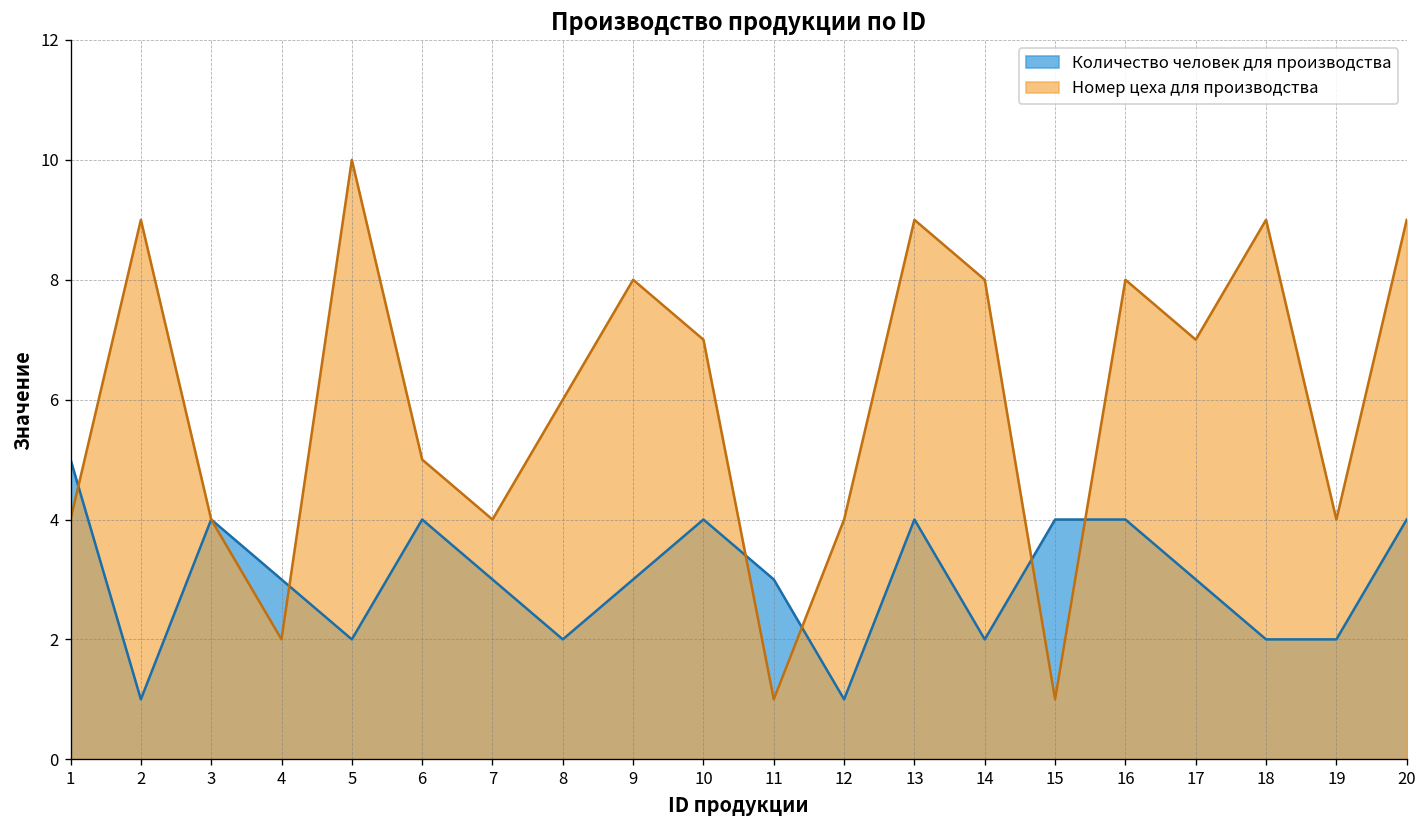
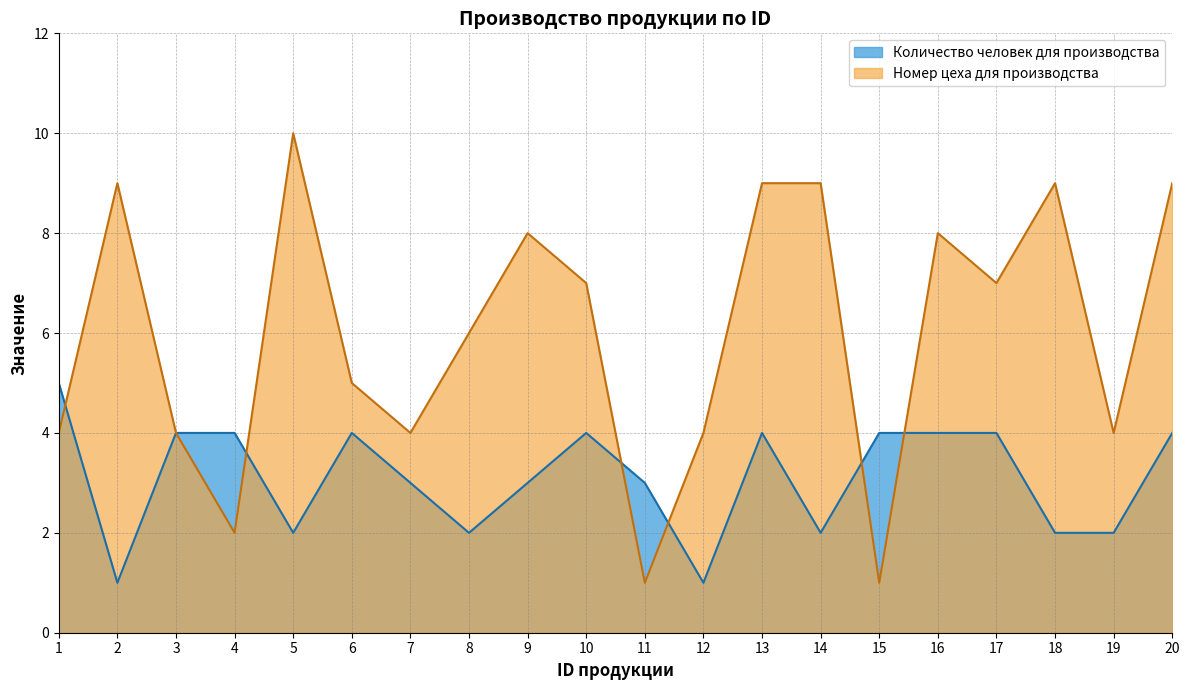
Количество человек для производства, 4: 3 -> 4
Номер цеха для производства, 14: 8 -> 9
Количество человек для производства, 17: 3 -> 4
